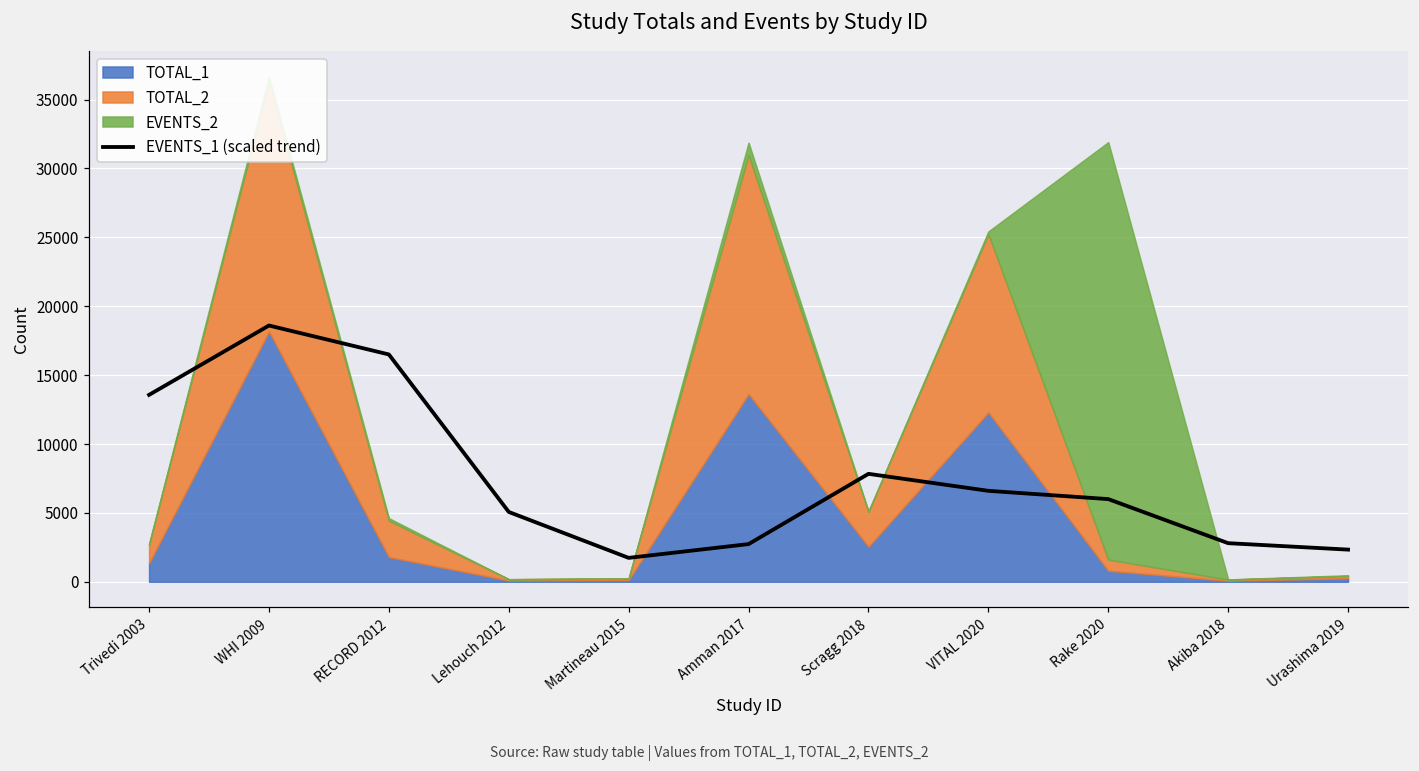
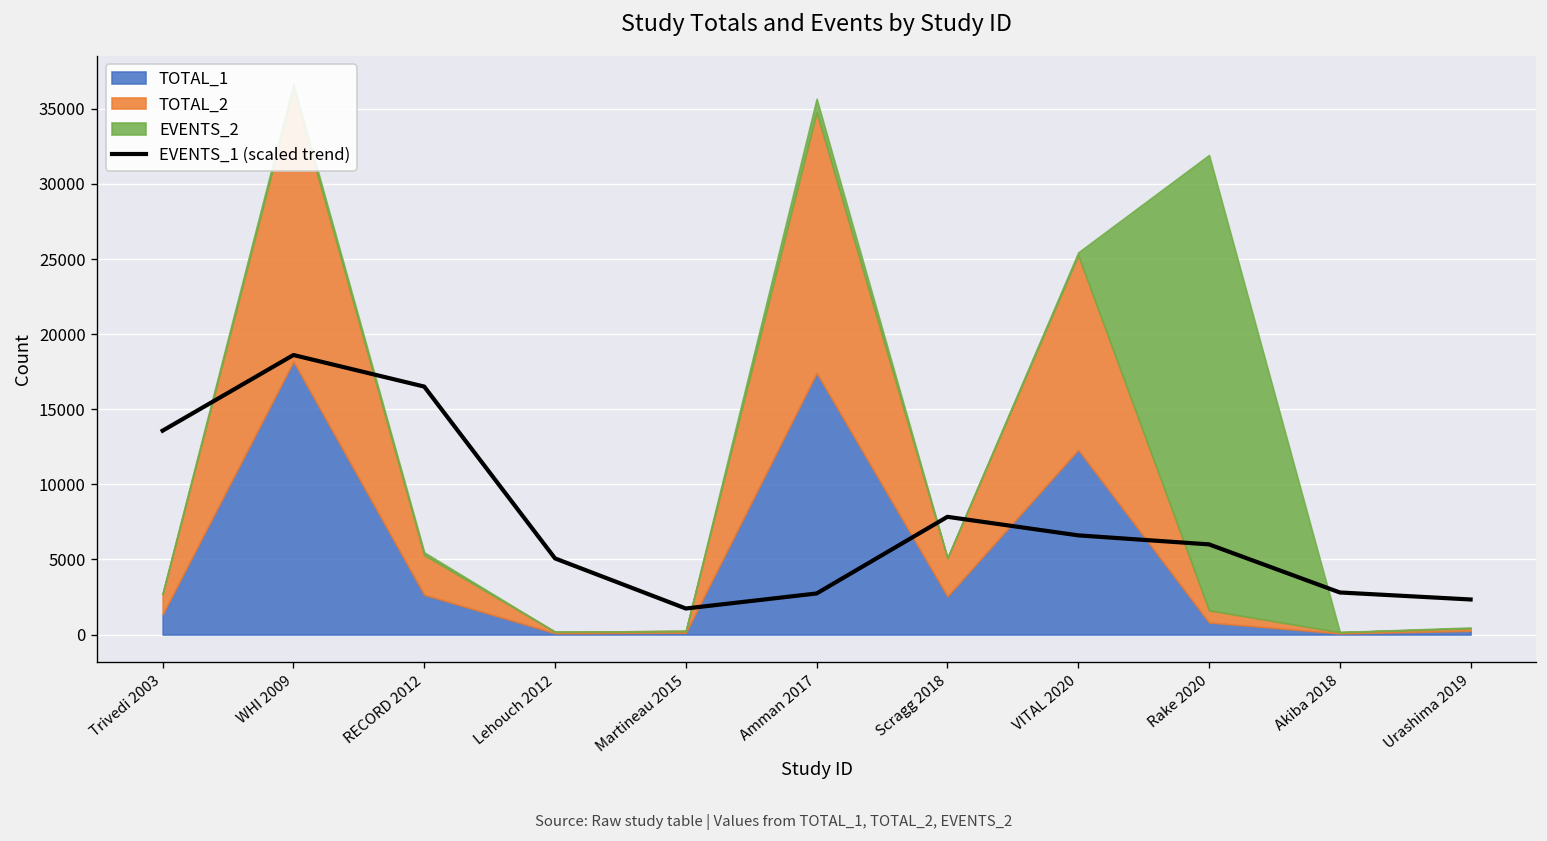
TOTAL_1, RECORD 2012: 1800 -> 2600
TOTAL_1, Amman 2017: 13600 -> 17400
